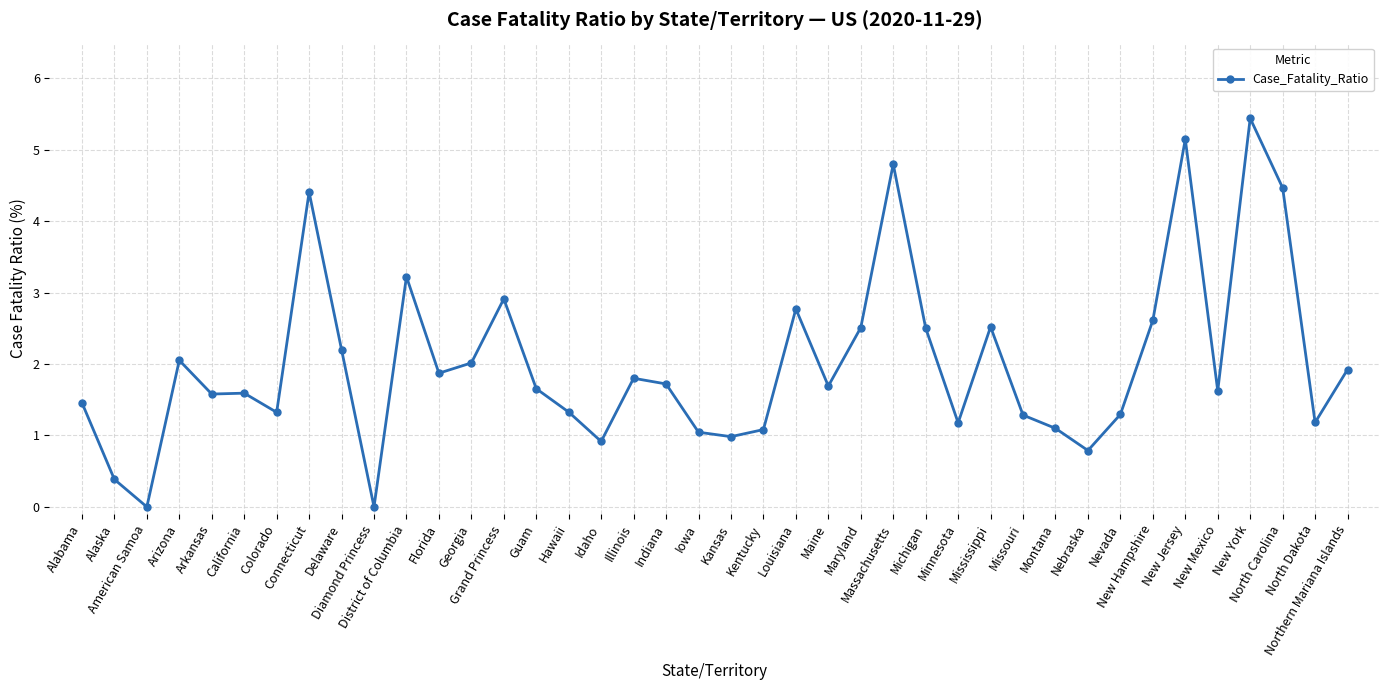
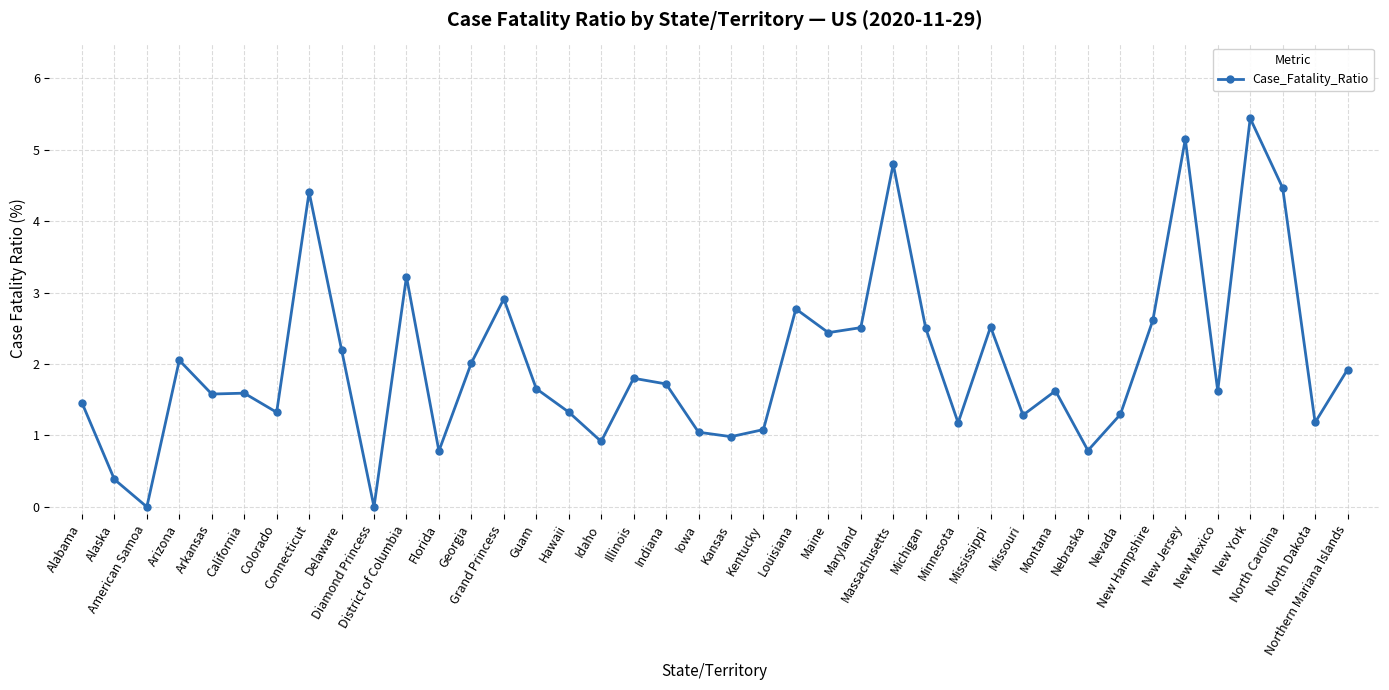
Florida: 1.9 -> 0.8
Maine: 1.7 -> 2.4
Montana: 1.1 -> 1.6
